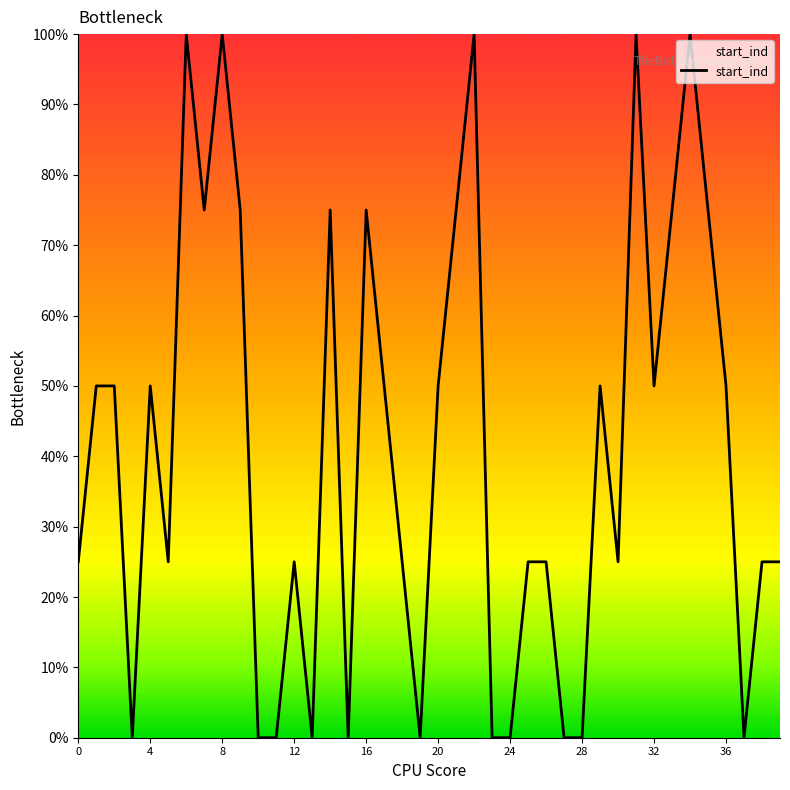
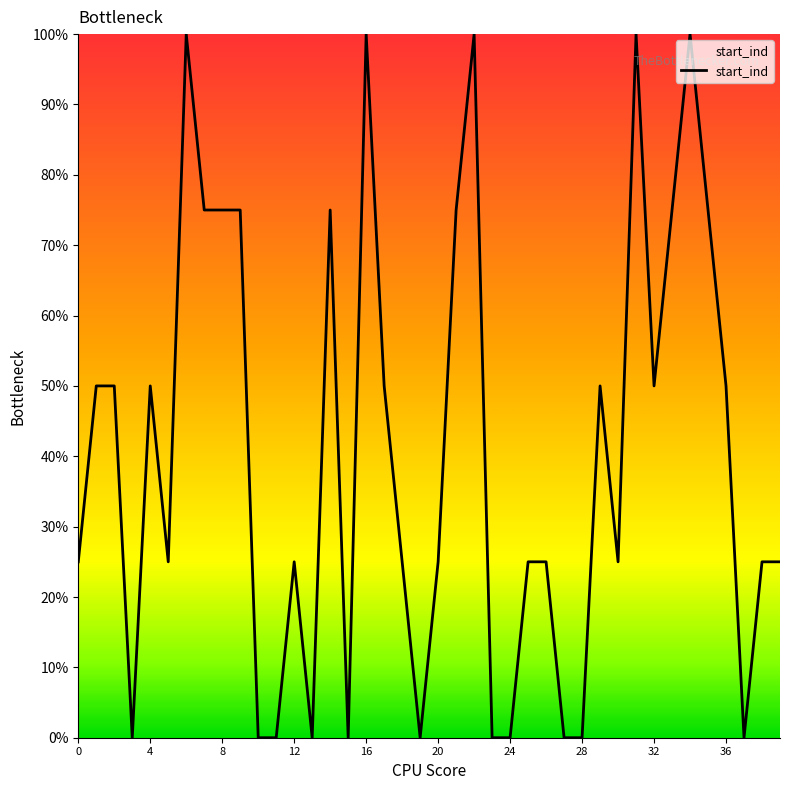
8: 100% -> 75%
16: 75% -> 100%
20: 50% -> 25%
